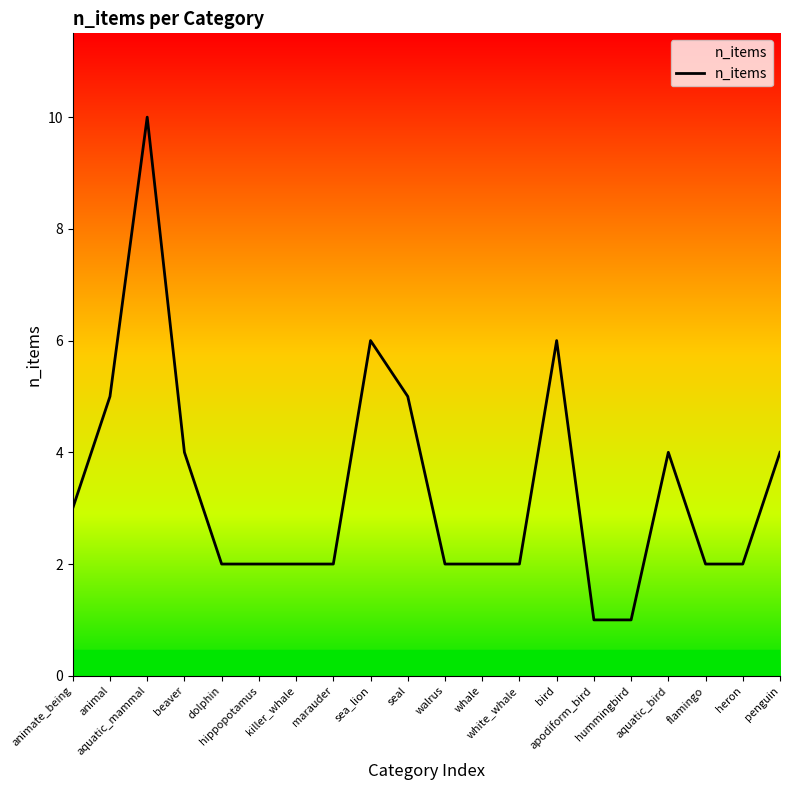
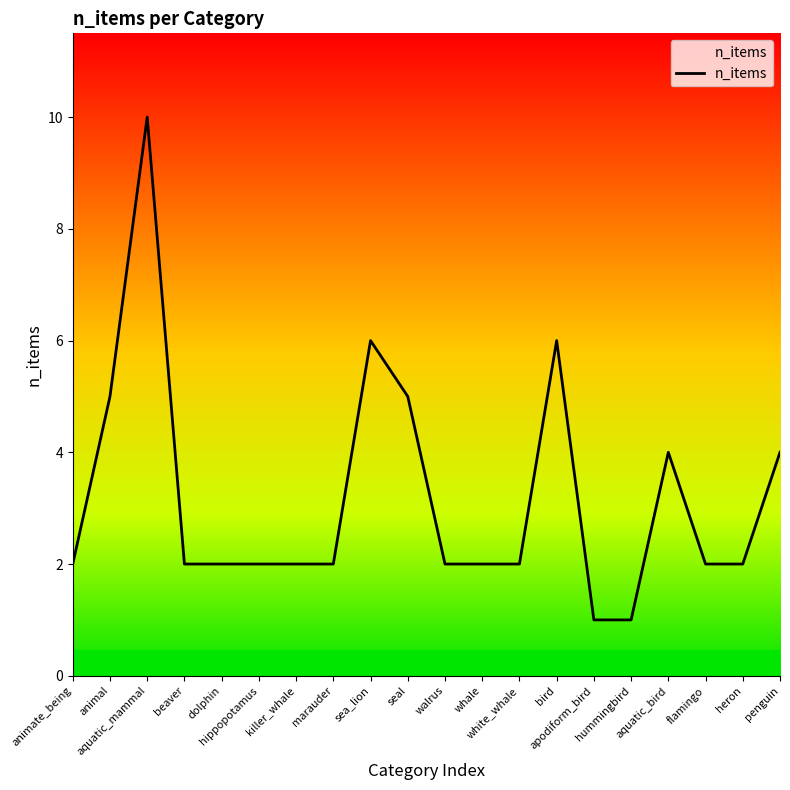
animate_being: 3 -> 2
beaver: 4 -> 2
